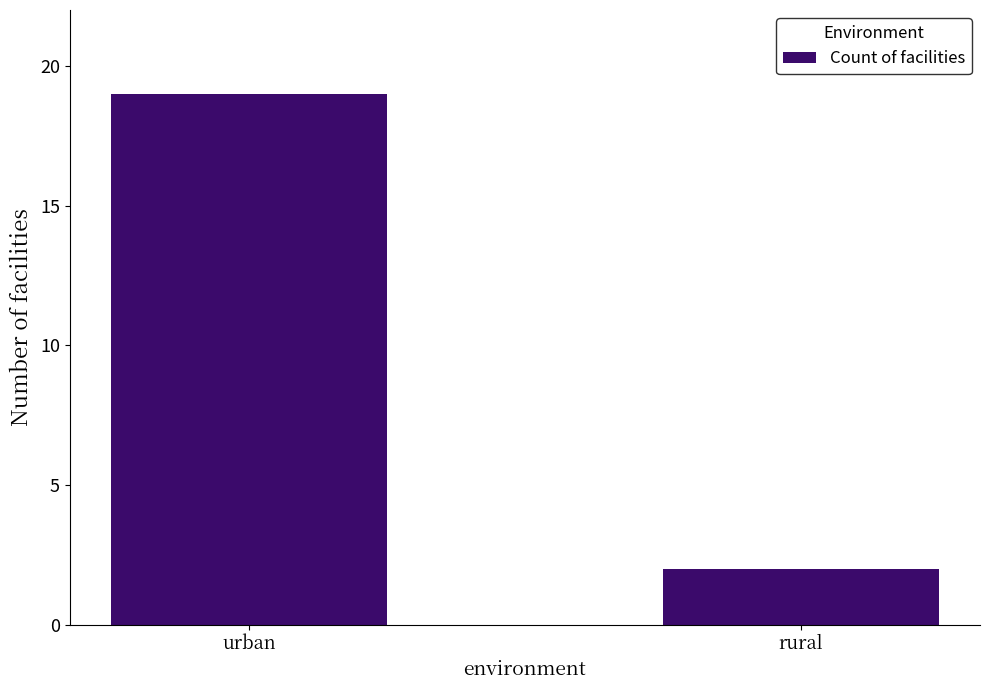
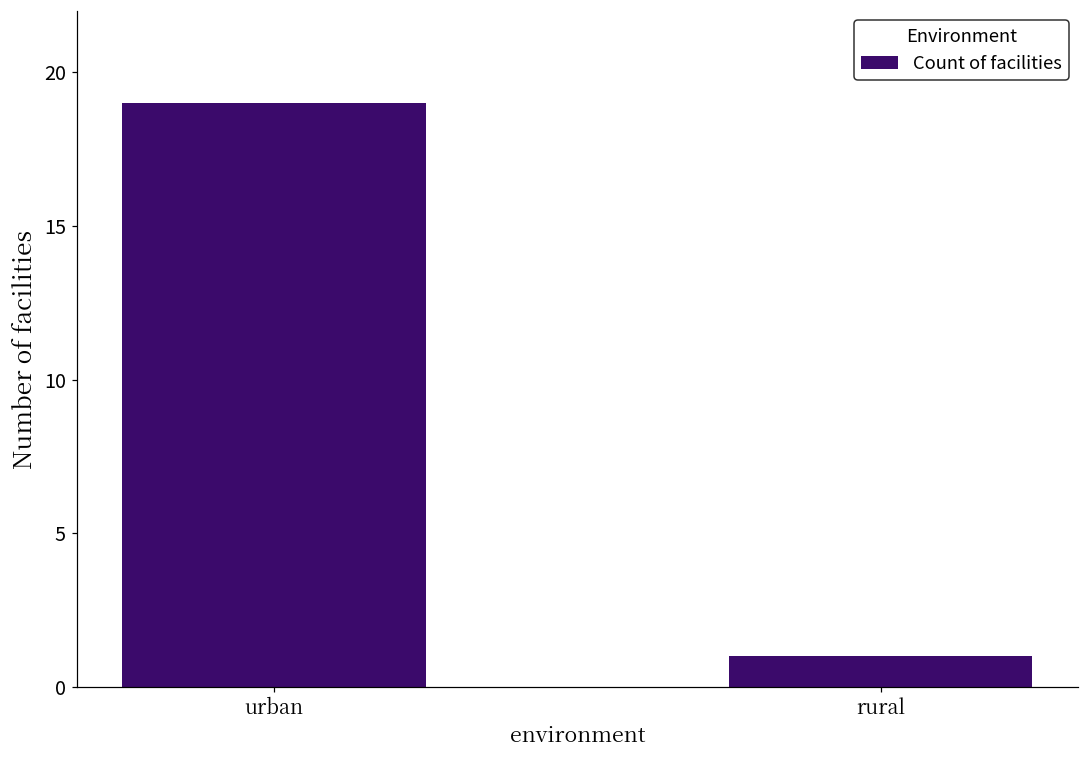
rural: 2 -> 1
